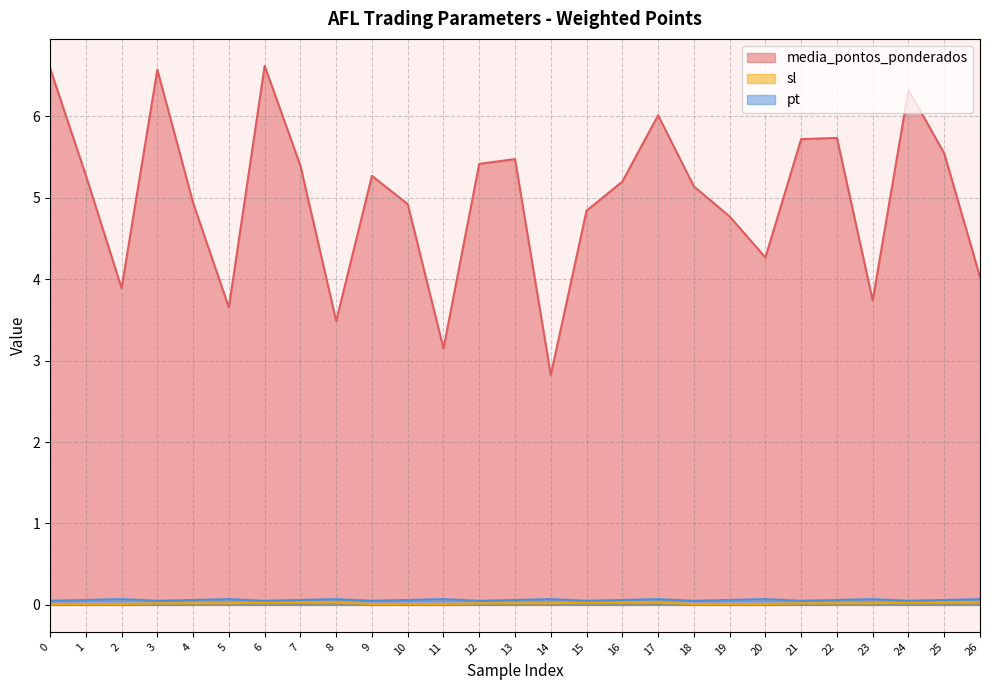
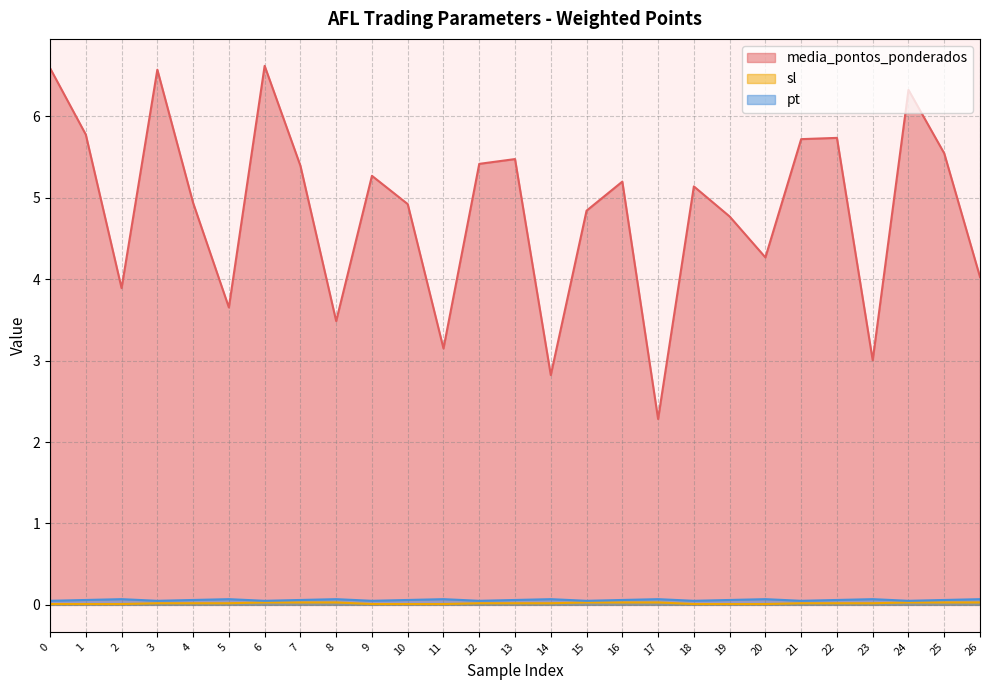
media_pontos_ponderados, 1: 5.3 -> 5.8
media_pontos_ponderados, 17: 6.0 -> 2.3
media_pontos_ponderados, 23: 3.7 -> 3.0
